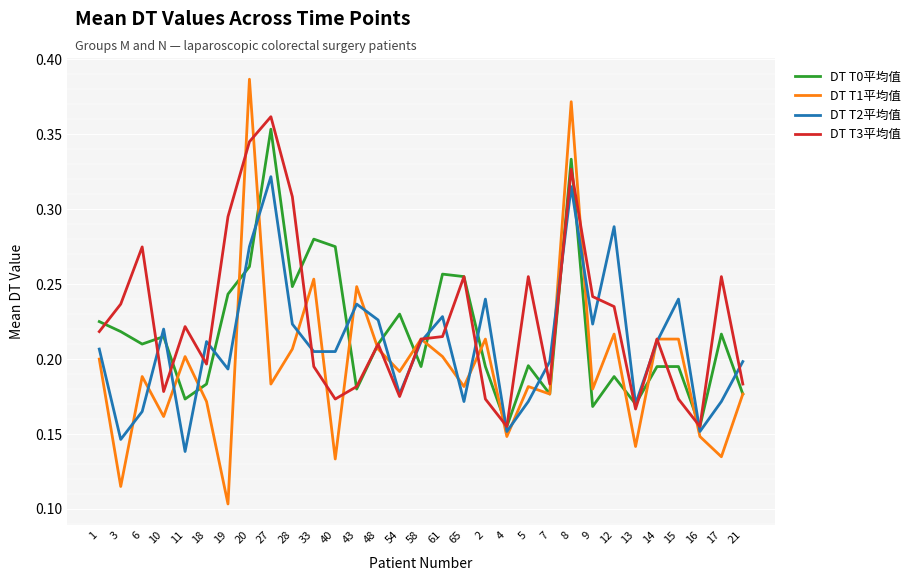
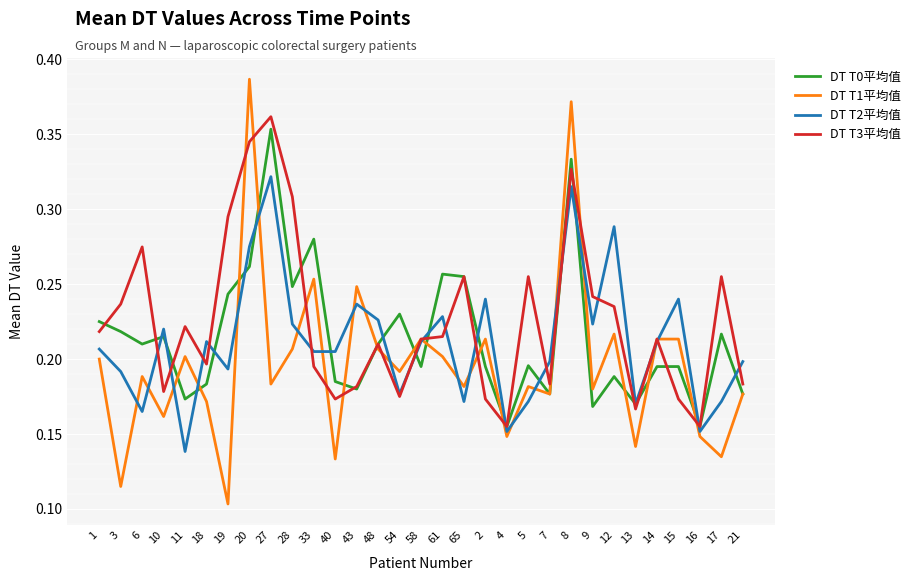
DT T2平均值, 3: 0.146 -> 0.192
DT T0平均值, 40: 0.275 -> 0.185
